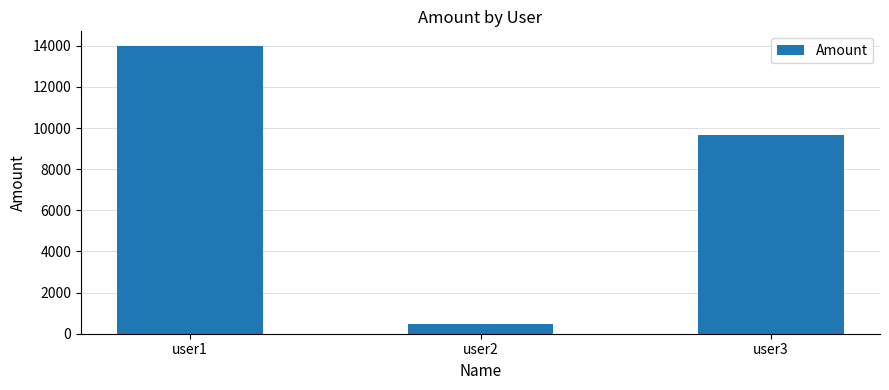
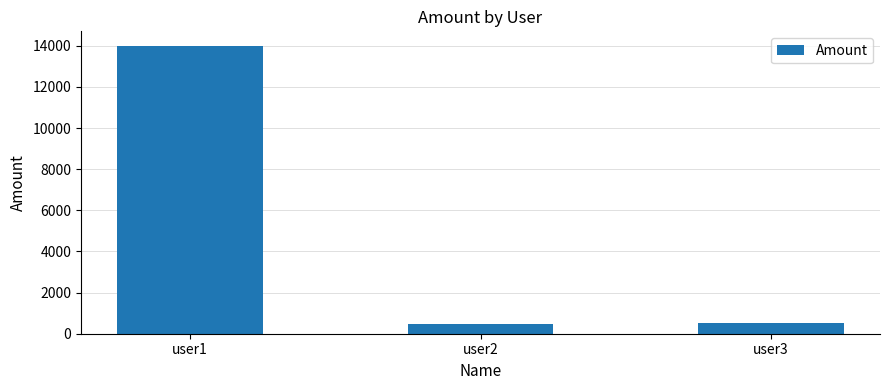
user3: 9700 -> 500
